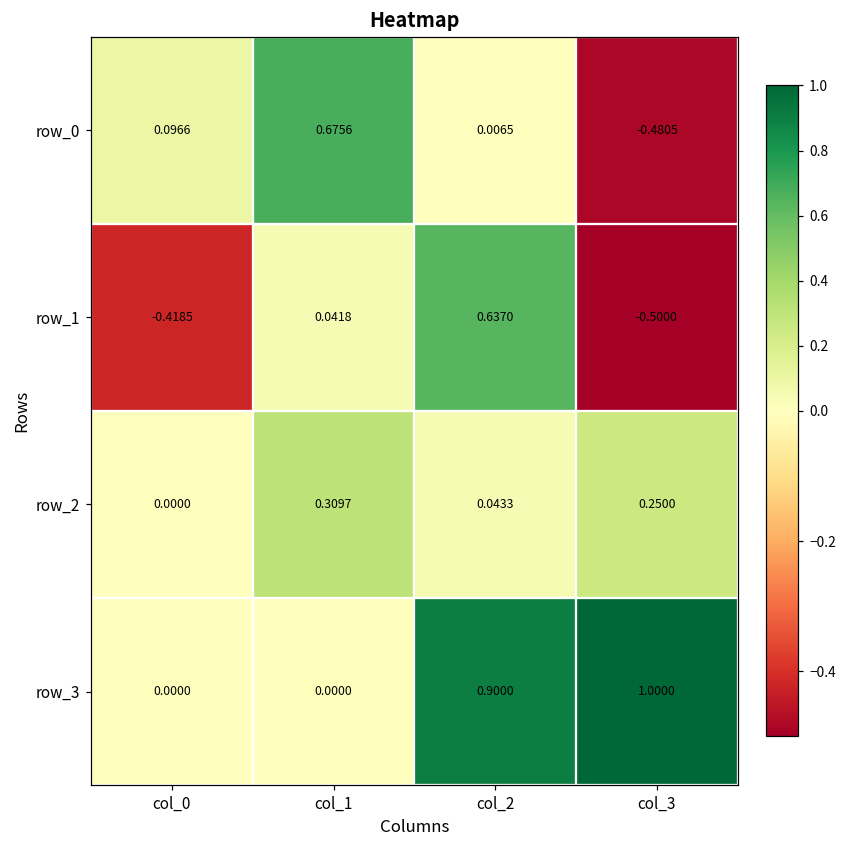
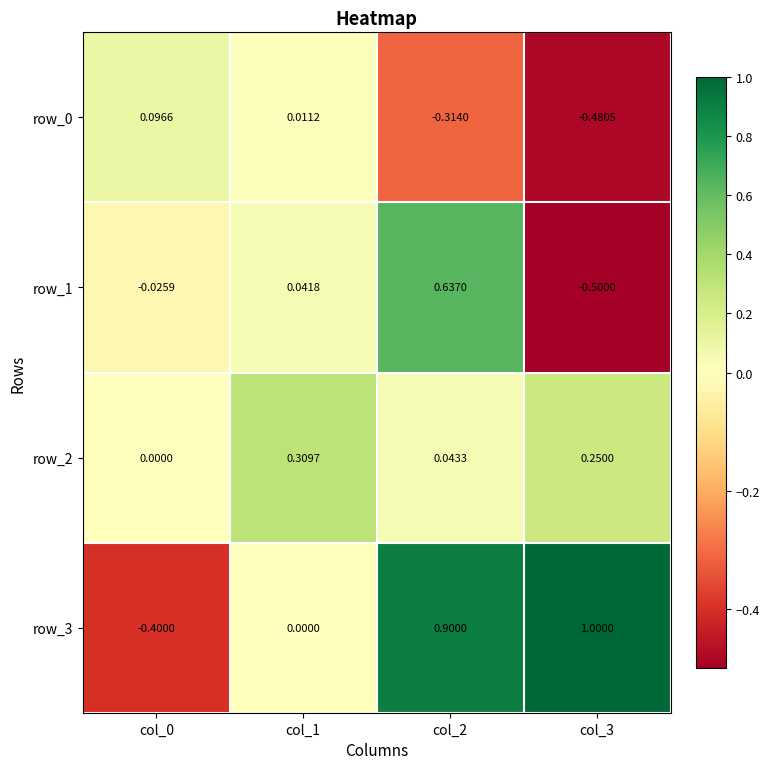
row_0, col_1: 0.6756 -> 0.0112
row_0, col_2: 0.0065 -> -0.3140
row_1, col_0: -0.4185 -> -0.0259
row_3, col_0: 0.0000 -> -0.4000
